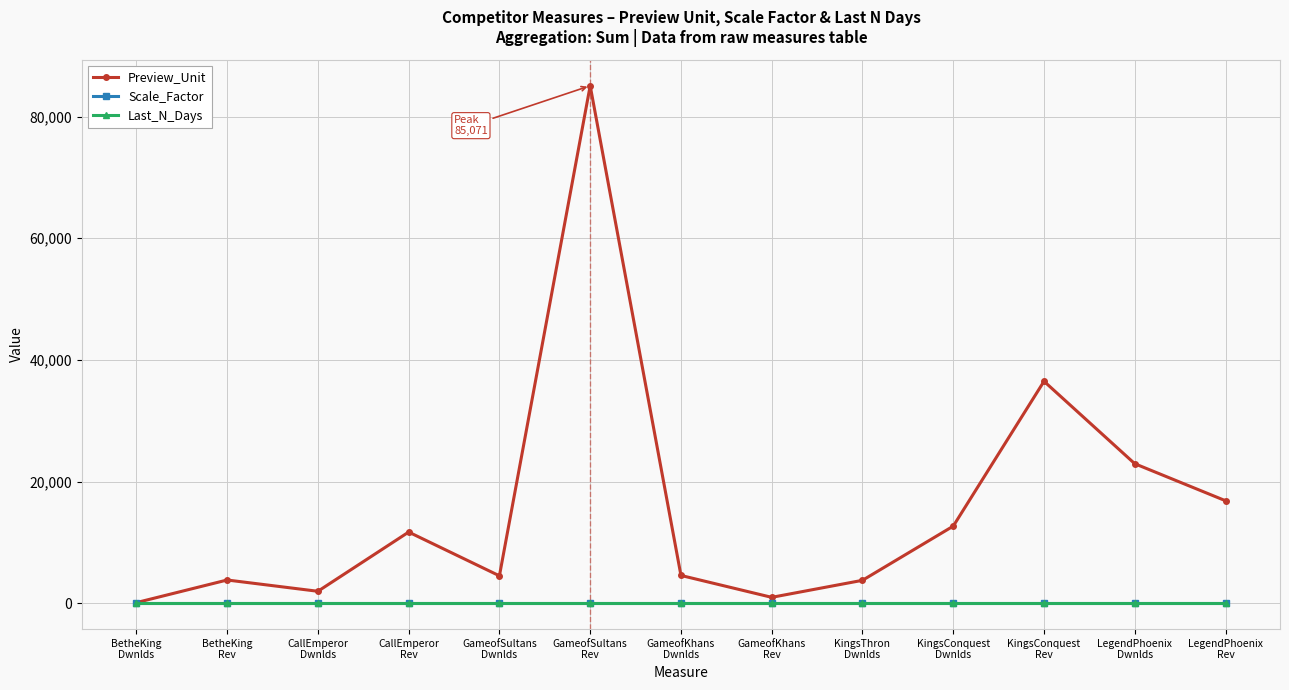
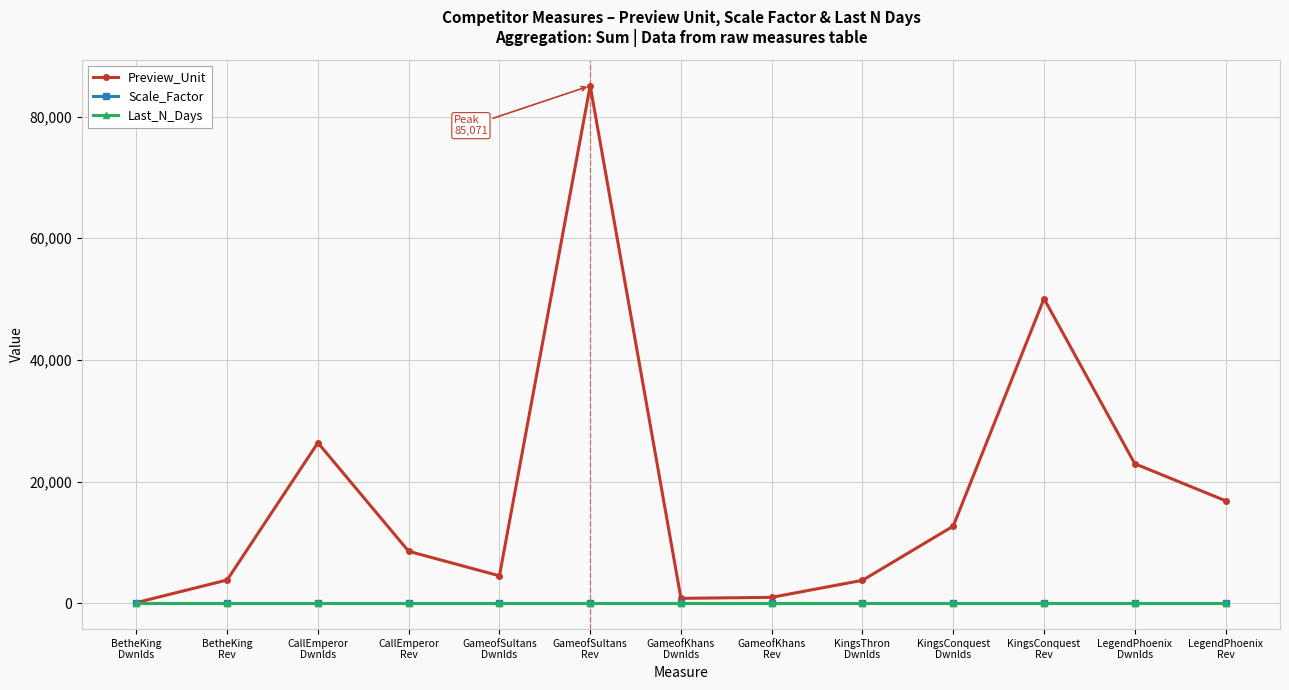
Preview_Unit, CallEmperor Dwnlds: 2,000 -> 26,000
Preview_Unit, CallEmperor Rev: 12,000 -> 9,000
Preview_Unit, GameofKhans Dwnlds: 5,000 -> 1,000
Preview_Unit, KingsConquest Rev: 36,000 -> 50,000
